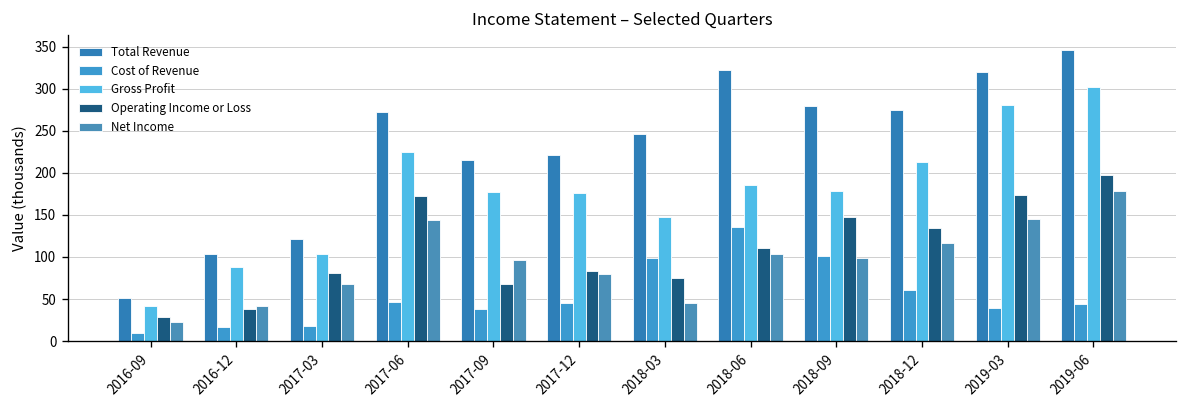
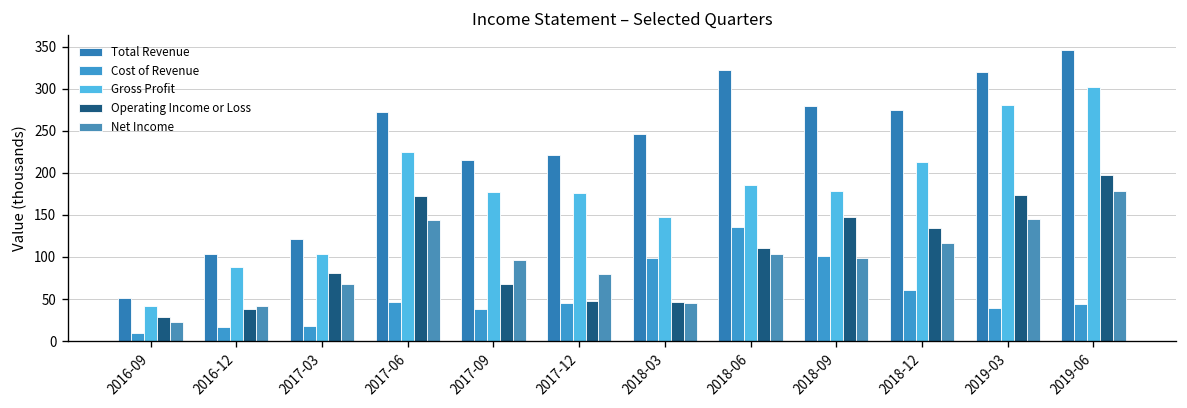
Operating Income or Loss, 2017-12: 80 -> 50
Operating Income or Loss, 2018-03: 70 -> 50
